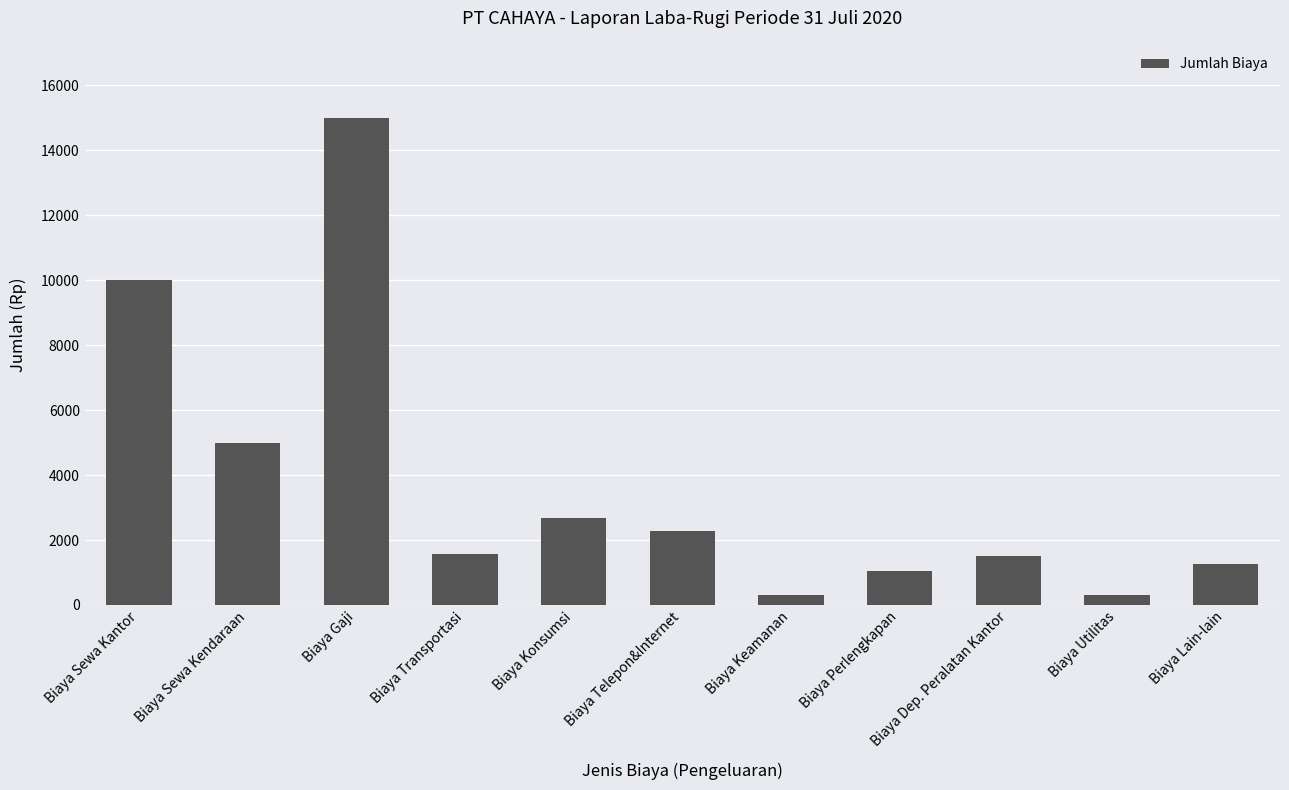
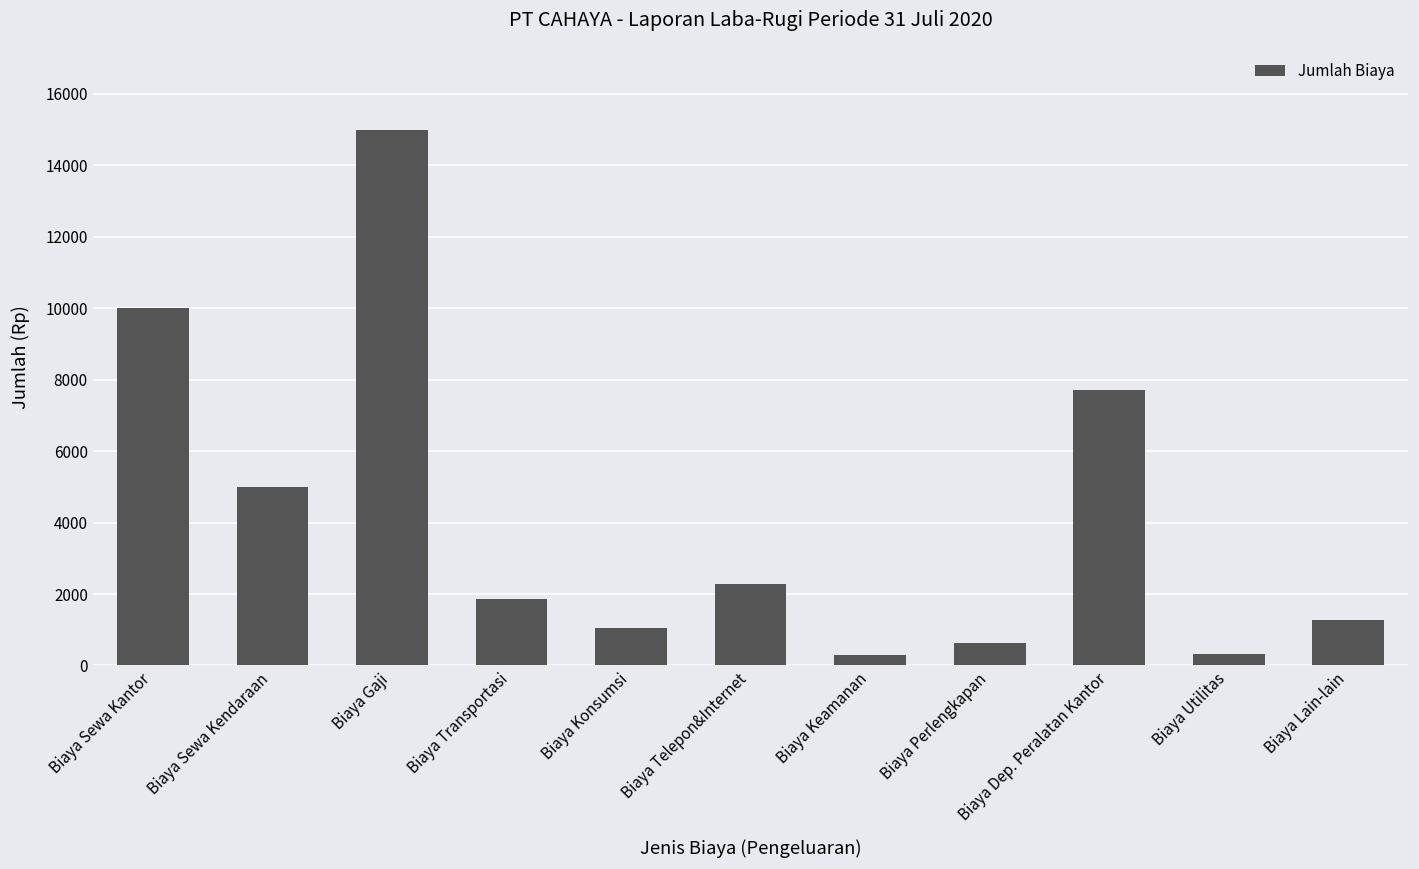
Biaya Transportasi: 1600 -> 1900
Biaya Konsumsi: 2700 -> 1100
Biaya Perlengkapan: 1100 -> 600
Biaya Dep. Peralatan Kantor: 1500 -> 7700
